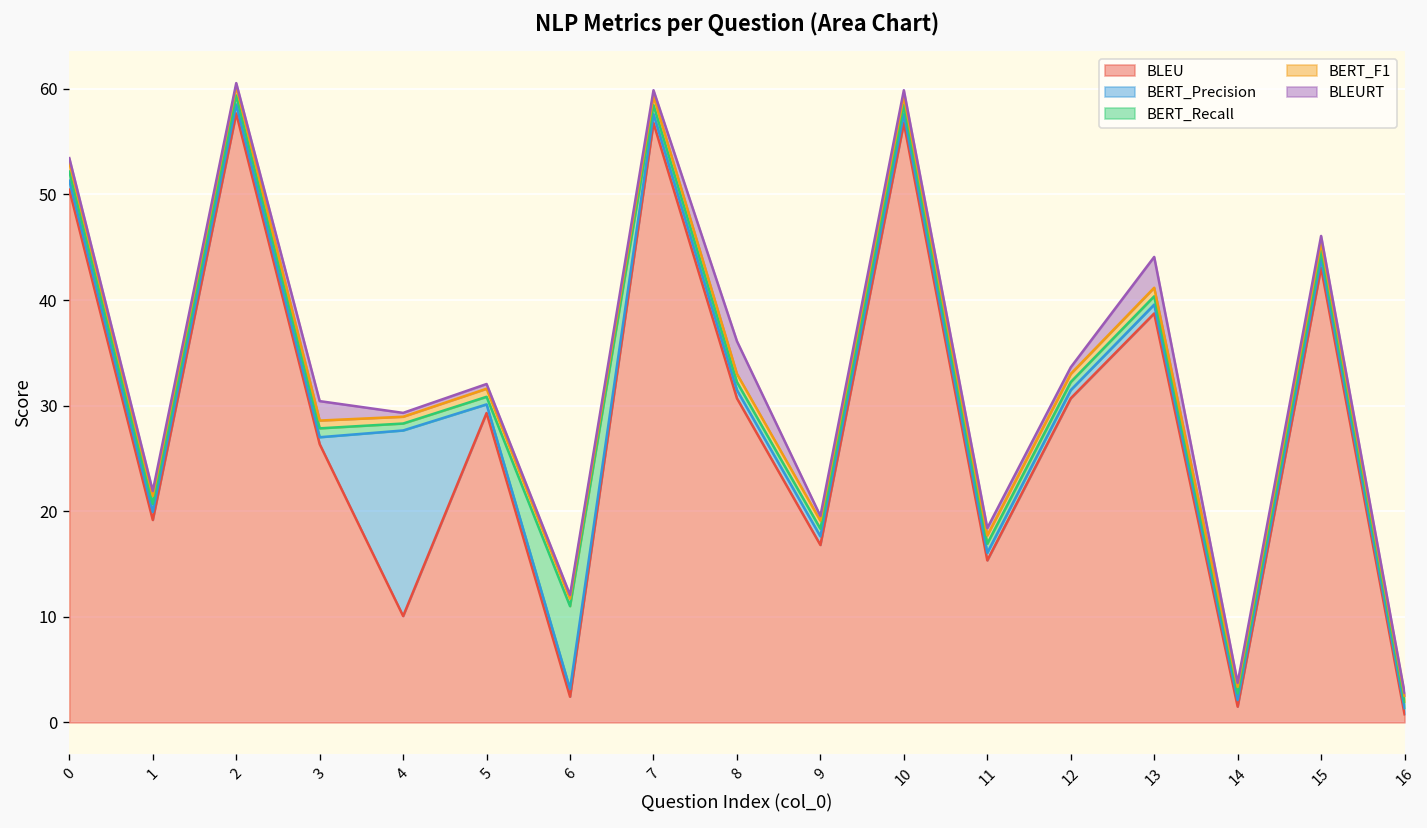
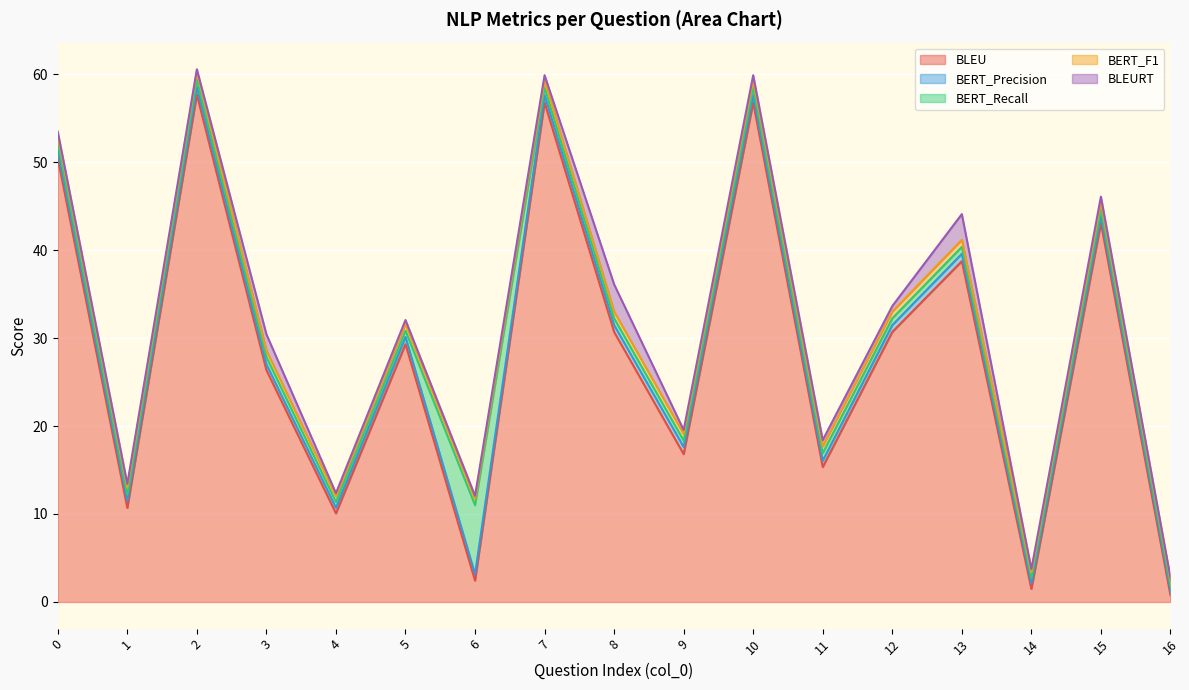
BLEU, 1: 19 -> 11
BERT_Precision, 4: 18 -> 1
